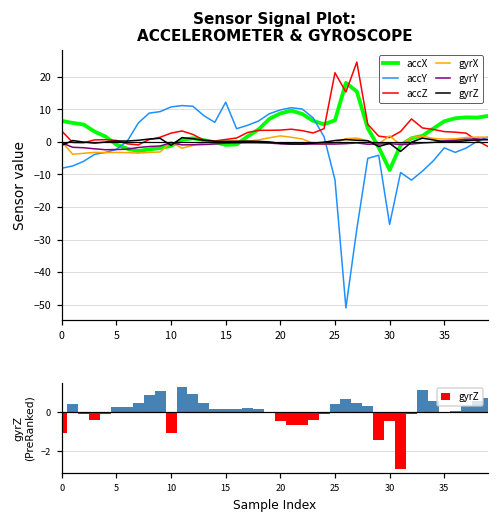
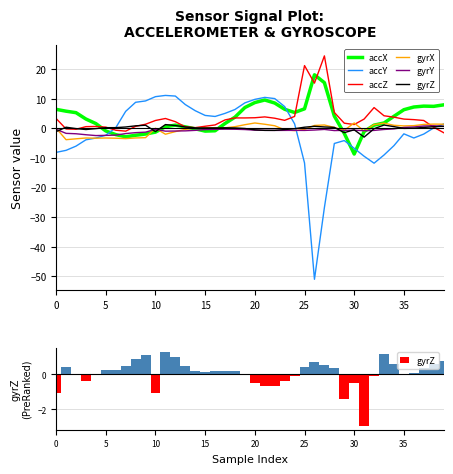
Sensor Signal Plot: ACCELEROMETER & GYROSCOPE, accY, 15: 12 -> 4
Sensor Signal Plot: ACCELEROMETER & GYROSCOPE, accY, 30: -25 -> -7
